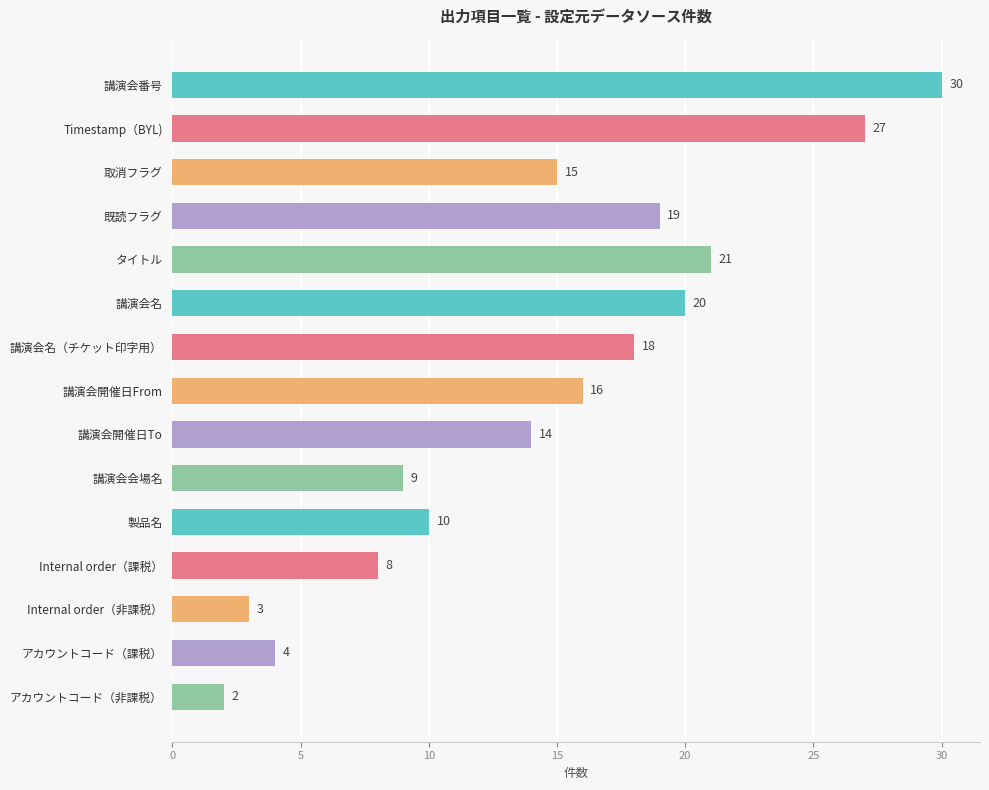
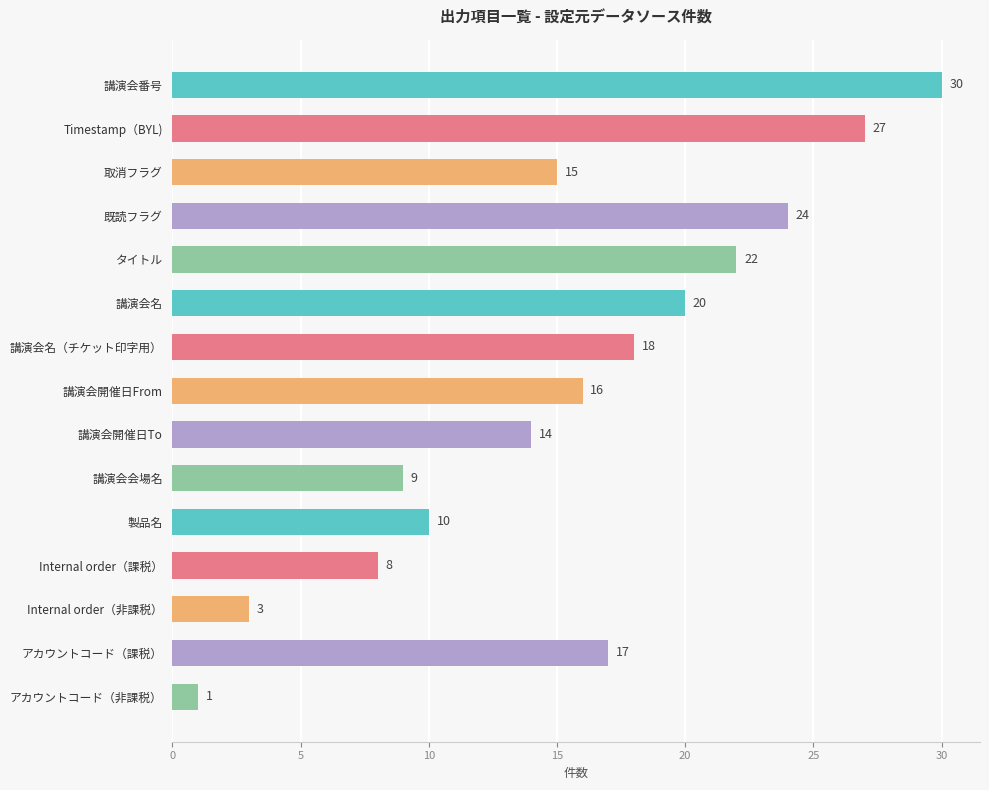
既読フラグ: 19 -> 24
タイトル: 21 -> 22
アカウントコード（課税）: 4 -> 17
アカウントコード（非課税）: 2 -> 1
